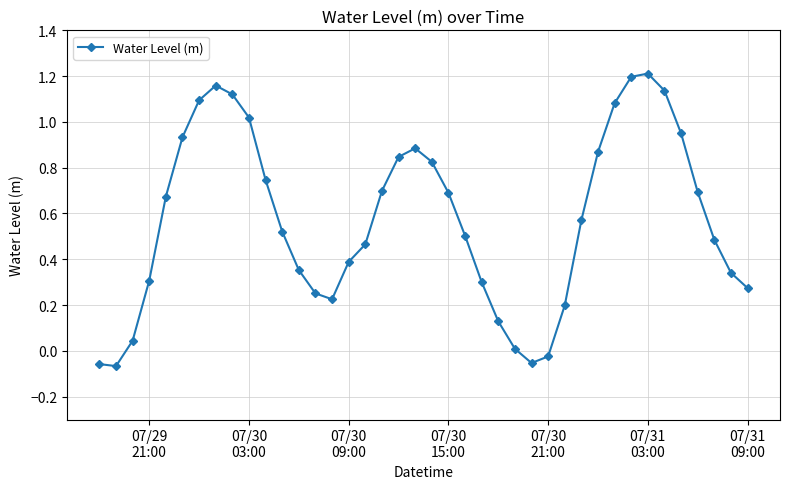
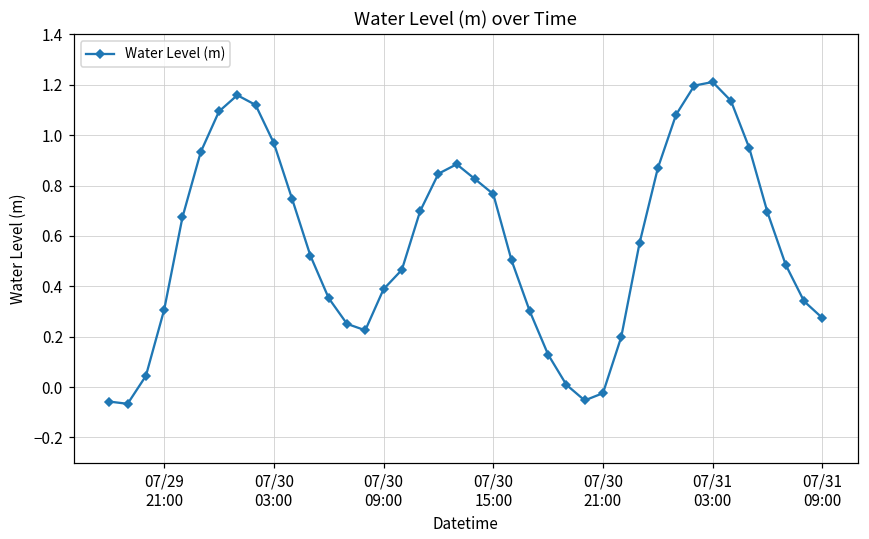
07/30 03:00: 1.02 -> 0.97
07/30 15:00: 0.69 -> 0.77
